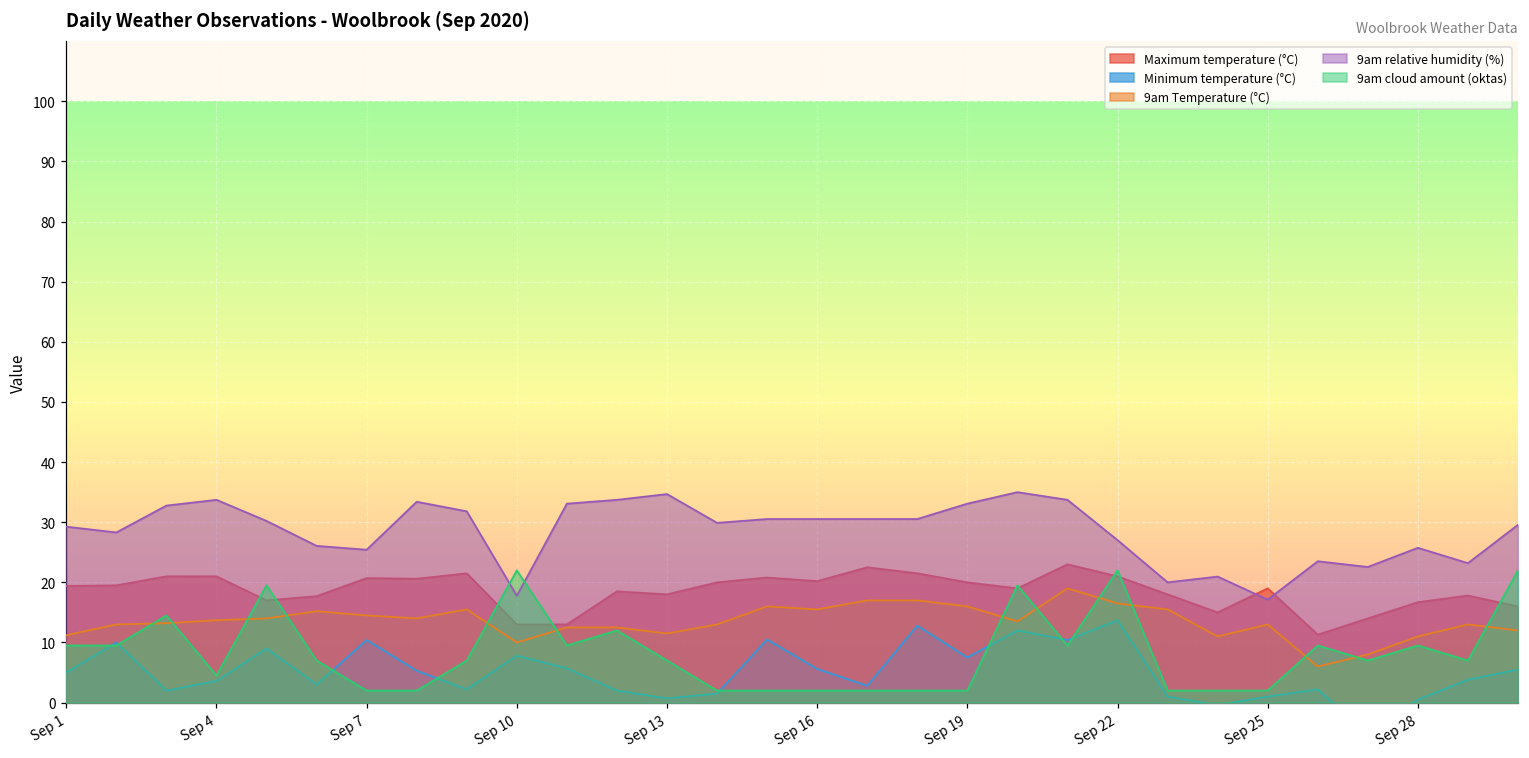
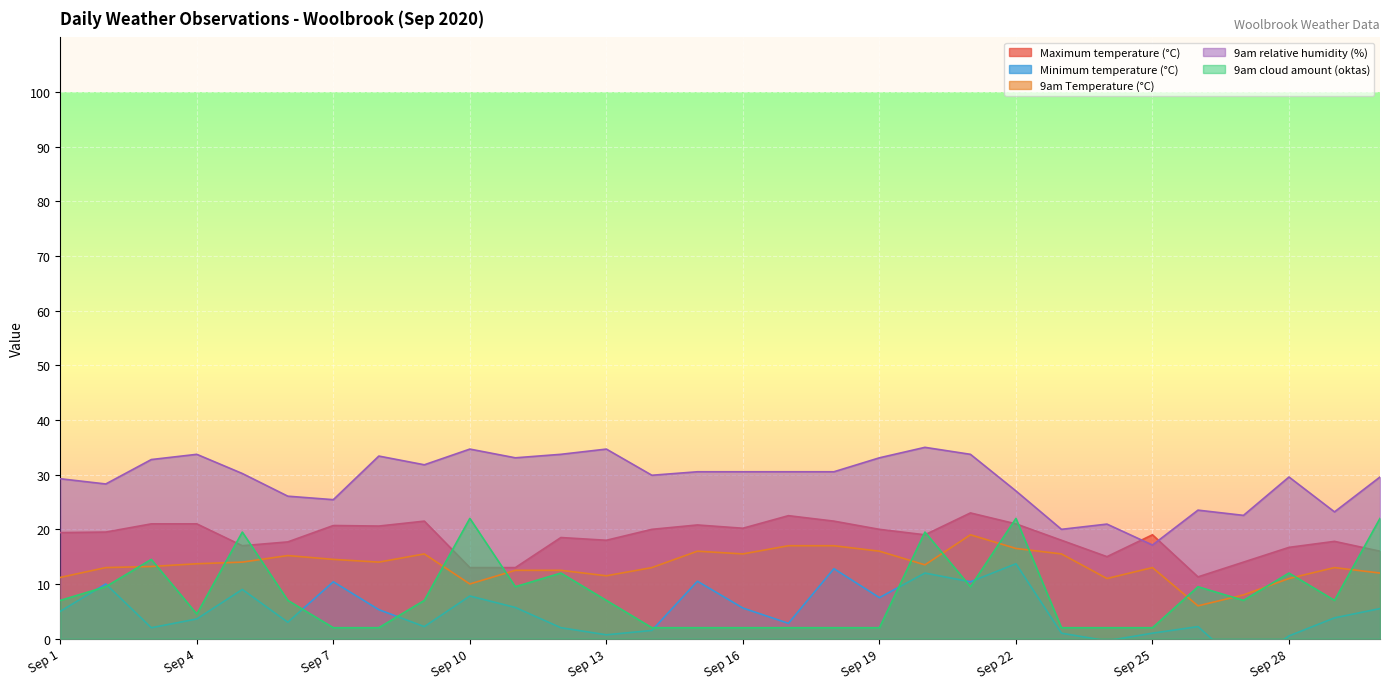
9am cloud amount (oktas), Sep 1: 10 -> 7
9am relative humidity (%), Sep 10: 18 -> 35
9am relative humidity (%), Sep 28: 26 -> 30
9am cloud amount (oktas), Sep 28: 10 -> 12
